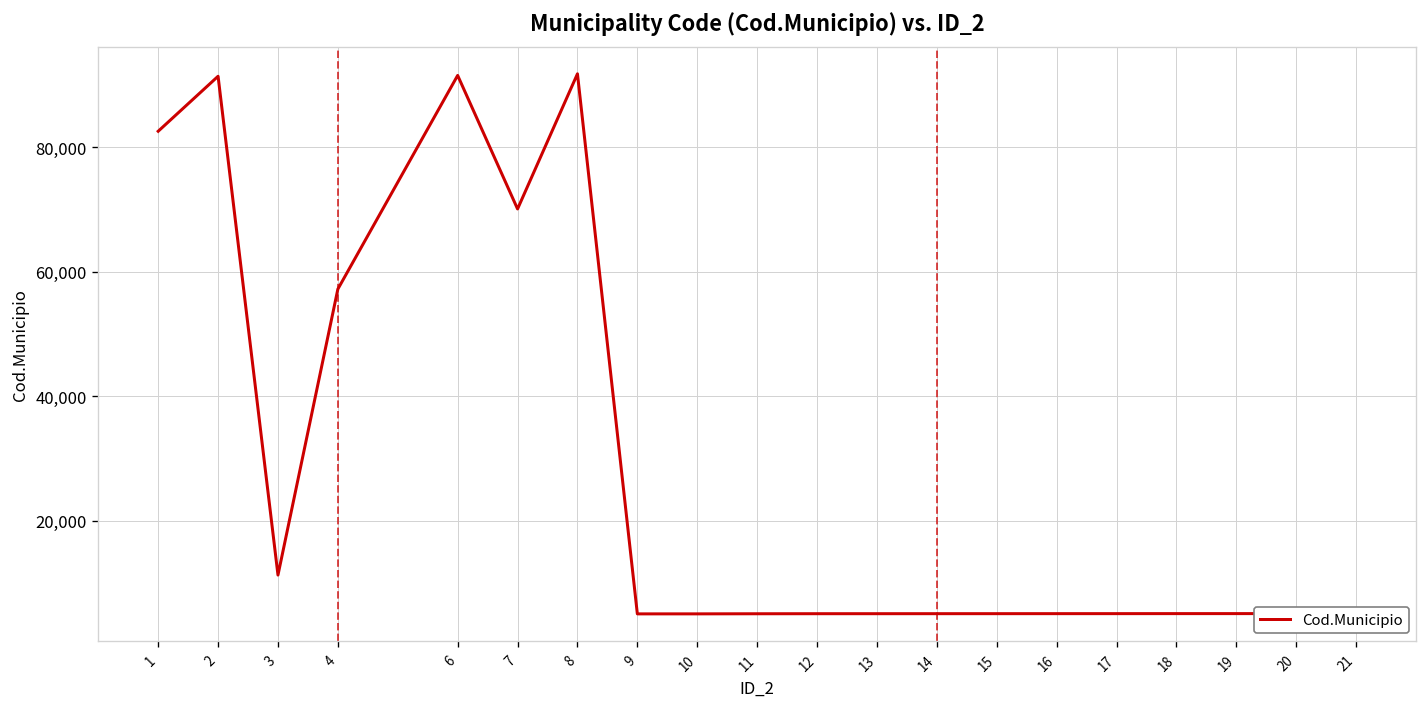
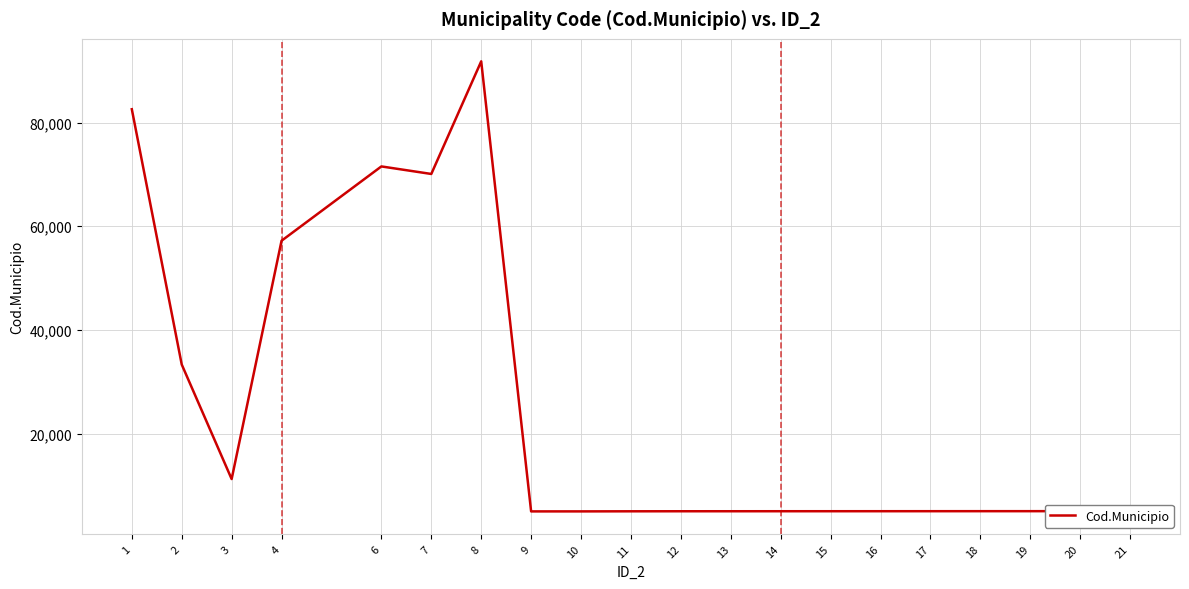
2: 91,000 -> 33,000
6: 92,000 -> 72,000
